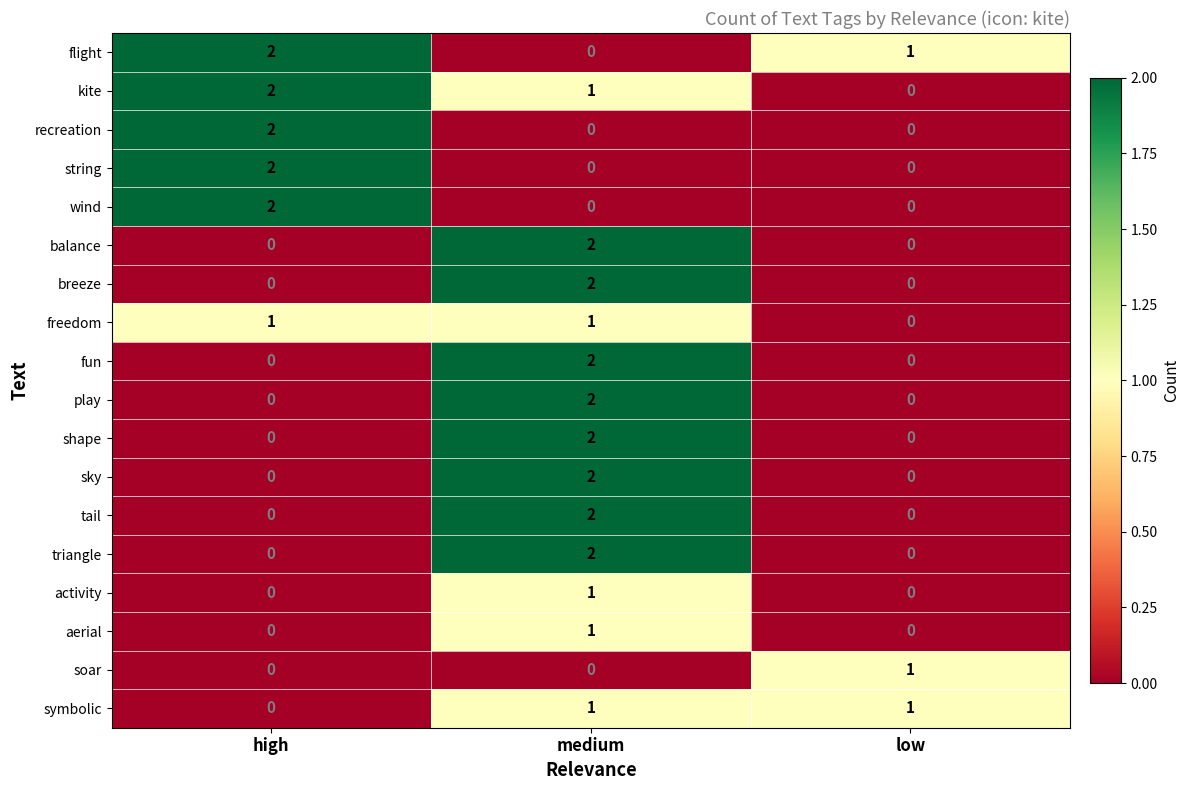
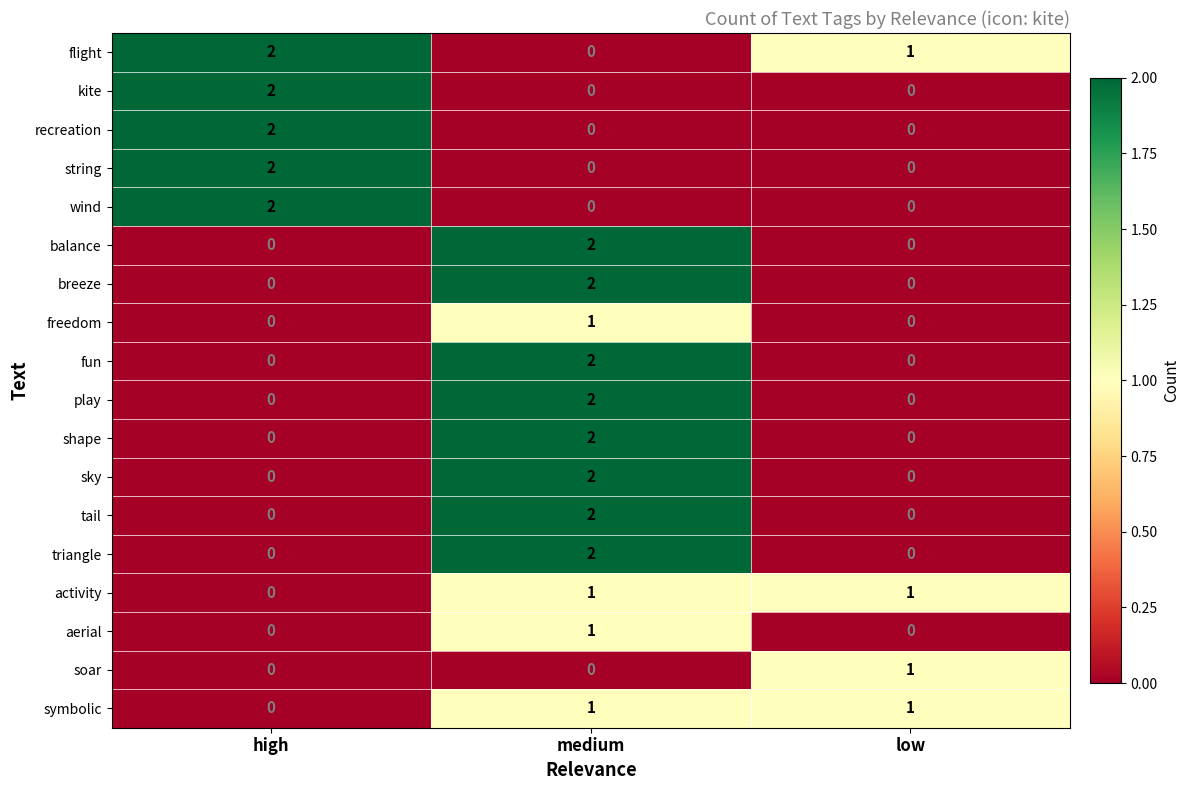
kite, medium: 1 -> 0
freedom, high: 1 -> 0
activity, low: 0 -> 1
